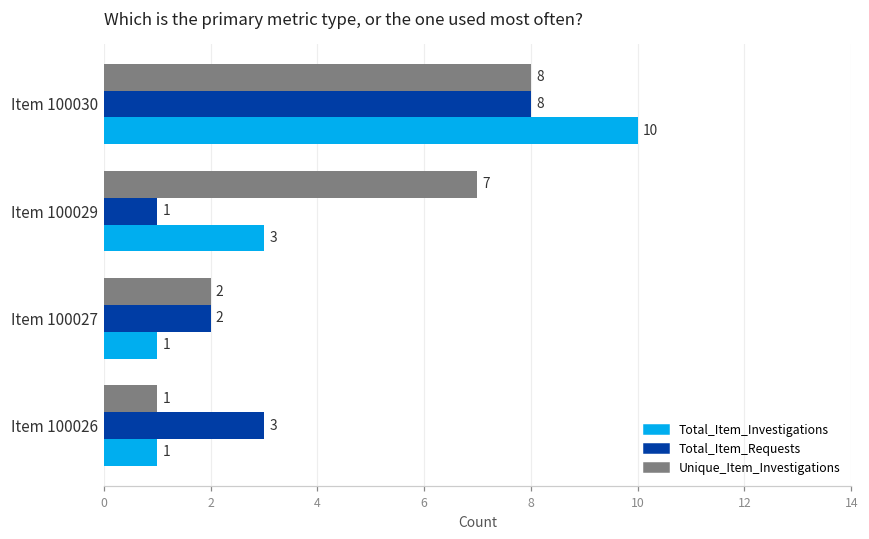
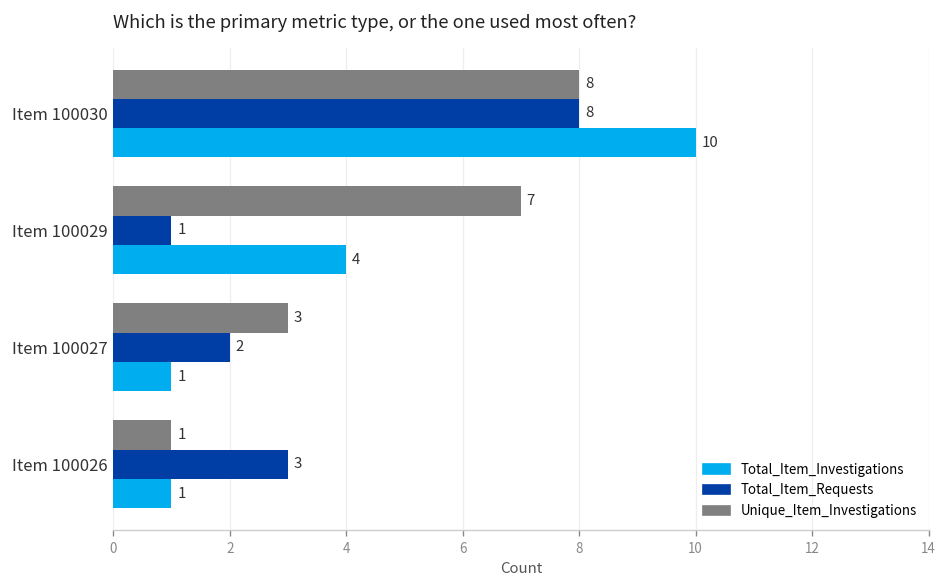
Total_Item_Investigations, Item 100029: 3 -> 4
Unique_Item_Investigations, Item 100027: 2 -> 3
